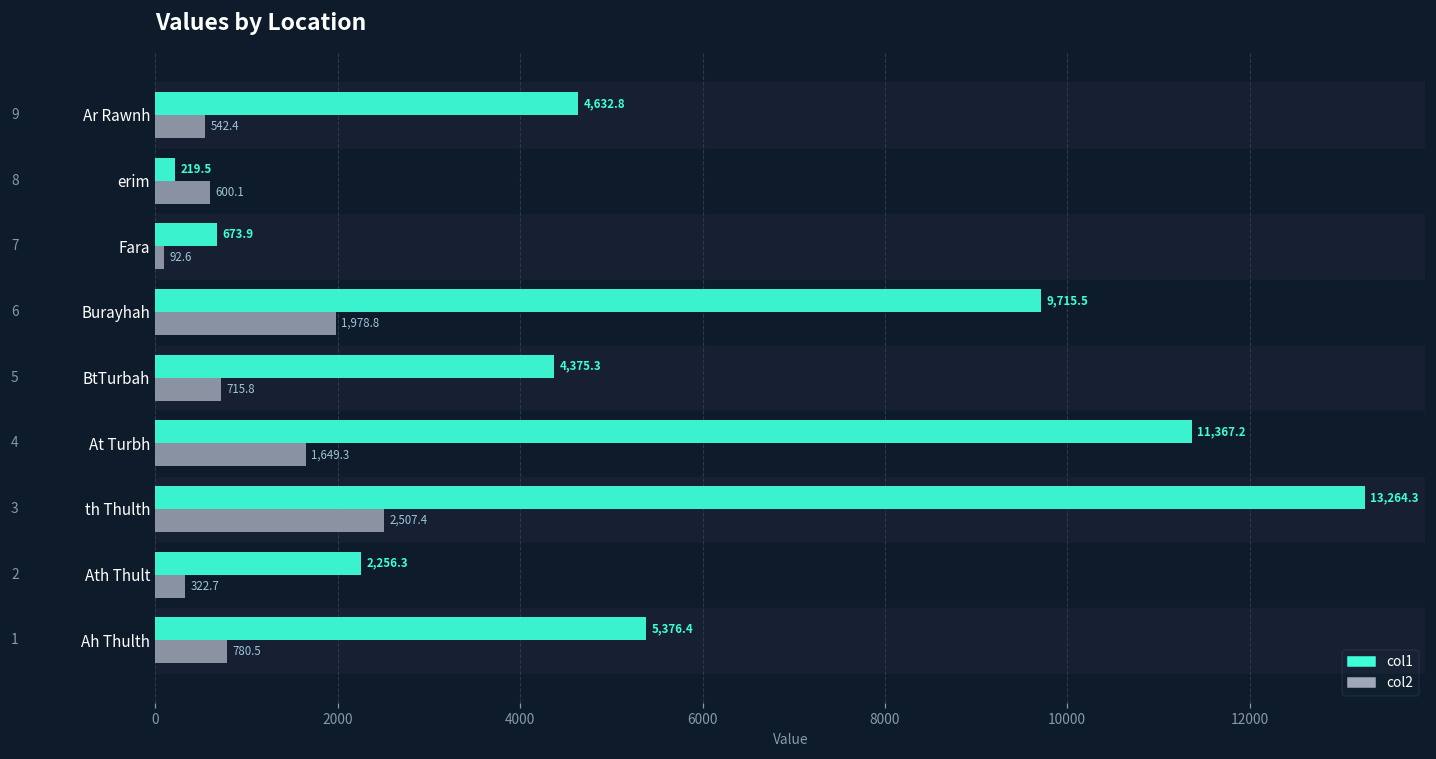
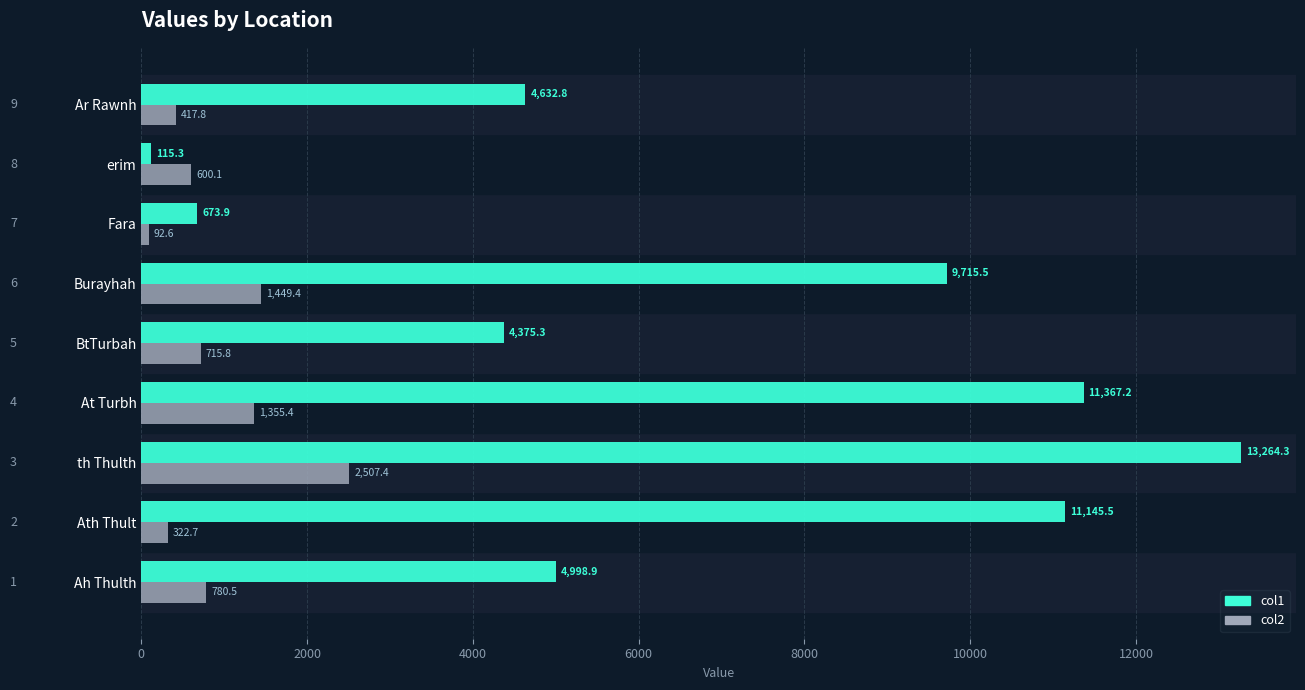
col2, Ar Rawnh: 542.4 -> 417.8
col1, erim: 219.5 -> 115.3
col2, Burayhah: 1,978.8 -> 1,449.4
col2, At Turbh: 1,649.3 -> 1,355.4
col1, Ath Thult: 2,256.3 -> 11,145.5
col1, Ah Thulth: 5,376.4 -> 4,998.9
